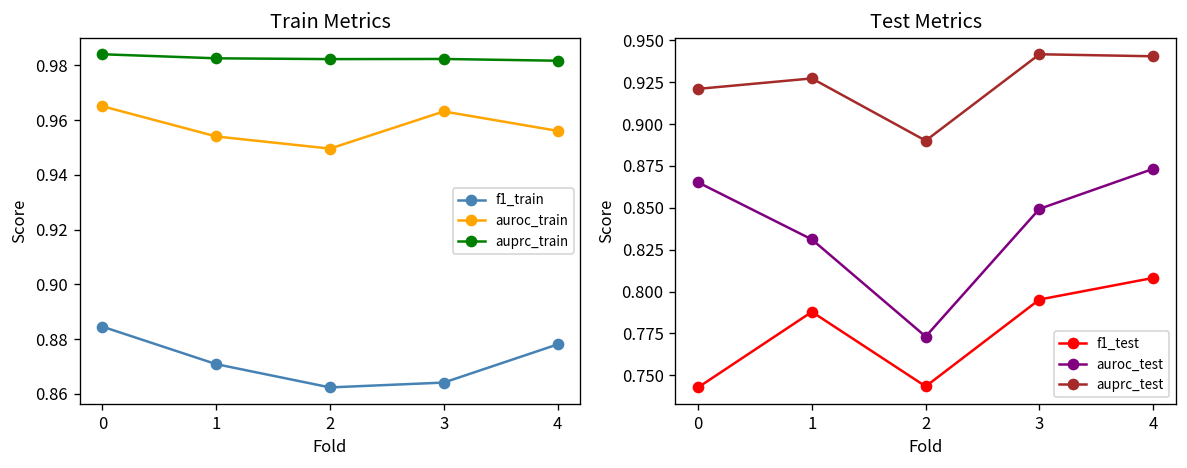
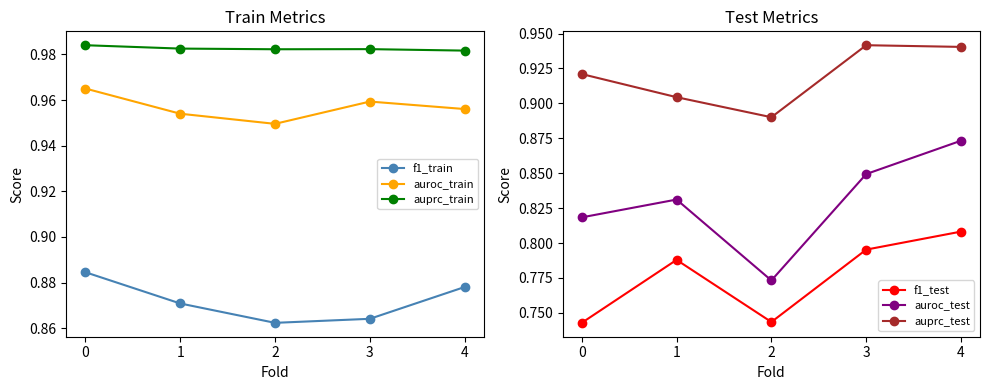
Train Metrics, auroc_train, 3: 0.963 -> 0.959
Test Metrics, auroc_test, 0: 0.865 -> 0.818
Test Metrics, auprc_test, 1: 0.927 -> 0.904
